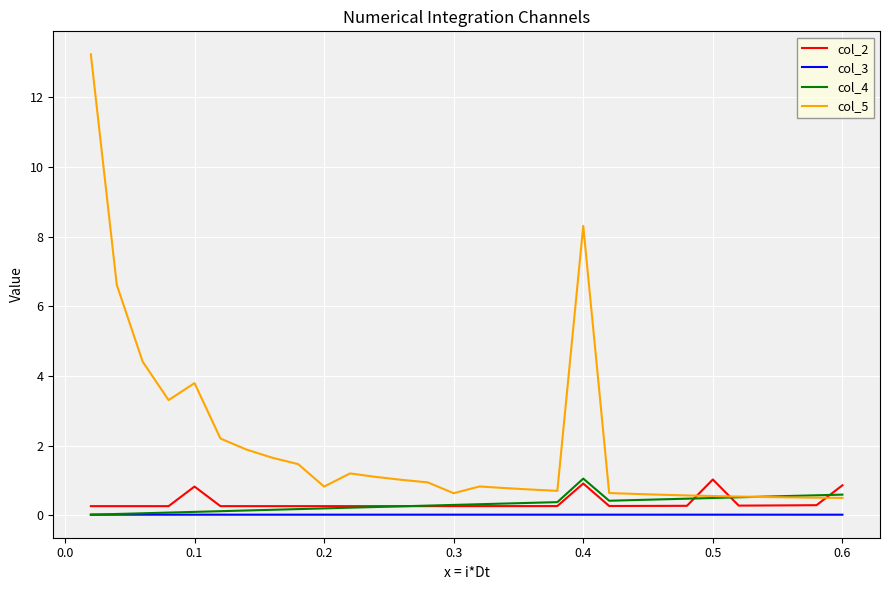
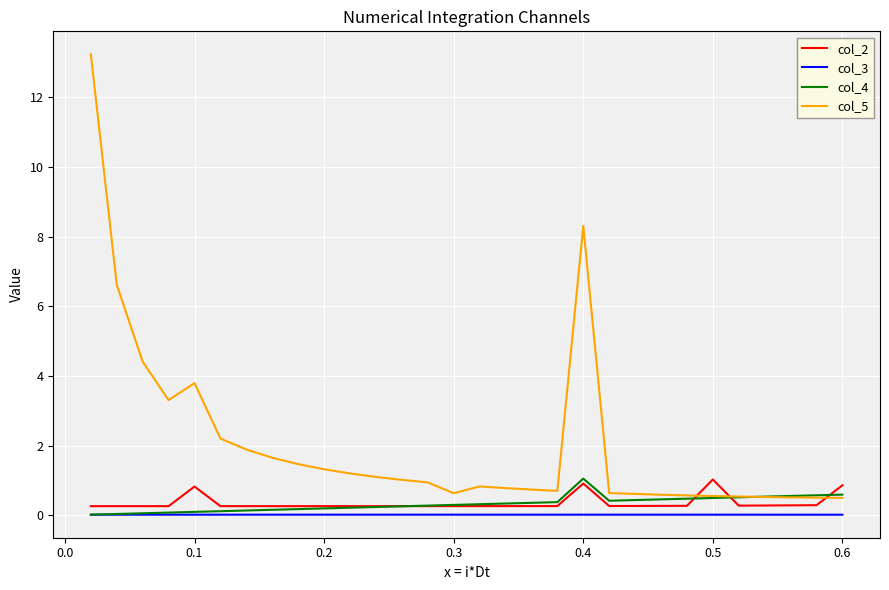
col_5, 0.2: 0.8 -> 1.3
